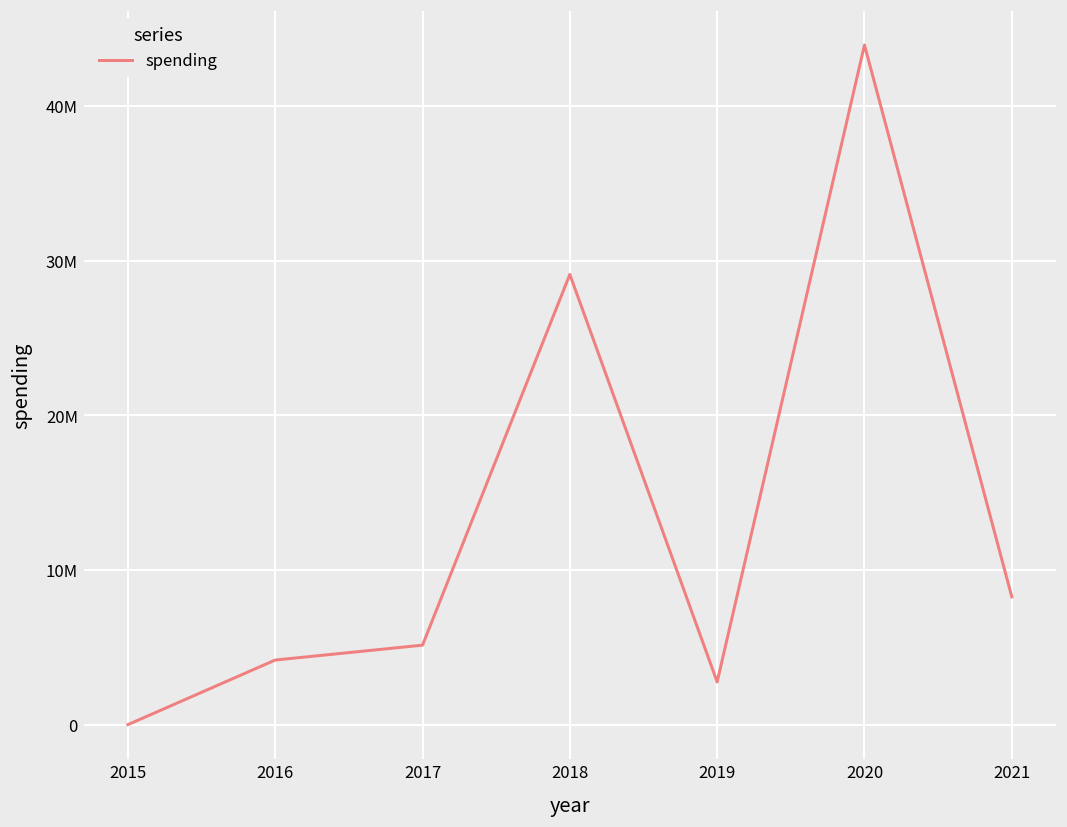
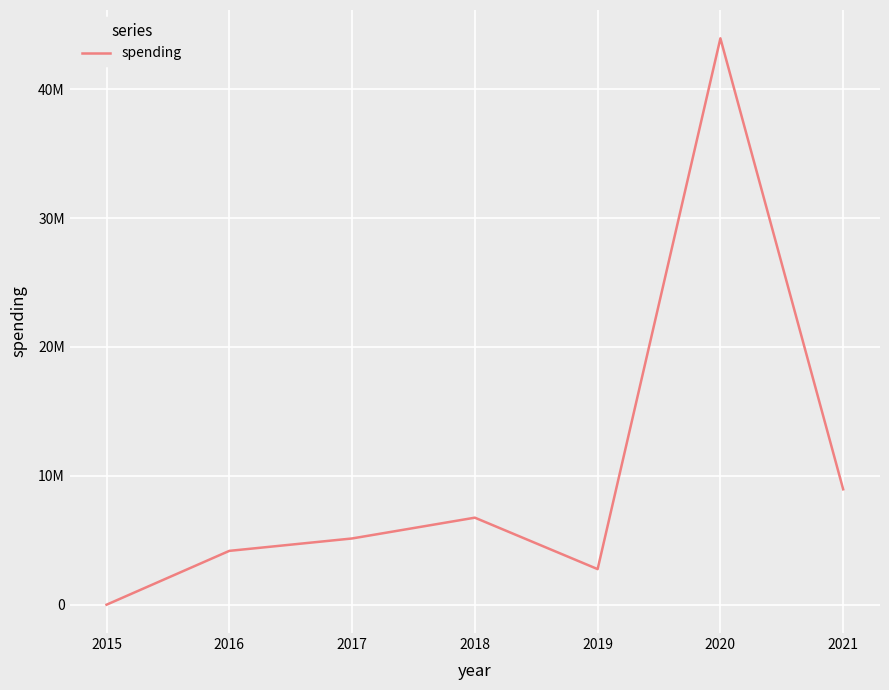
2018: 29100000 -> 6800000
2021: 8300000 -> 9000000
